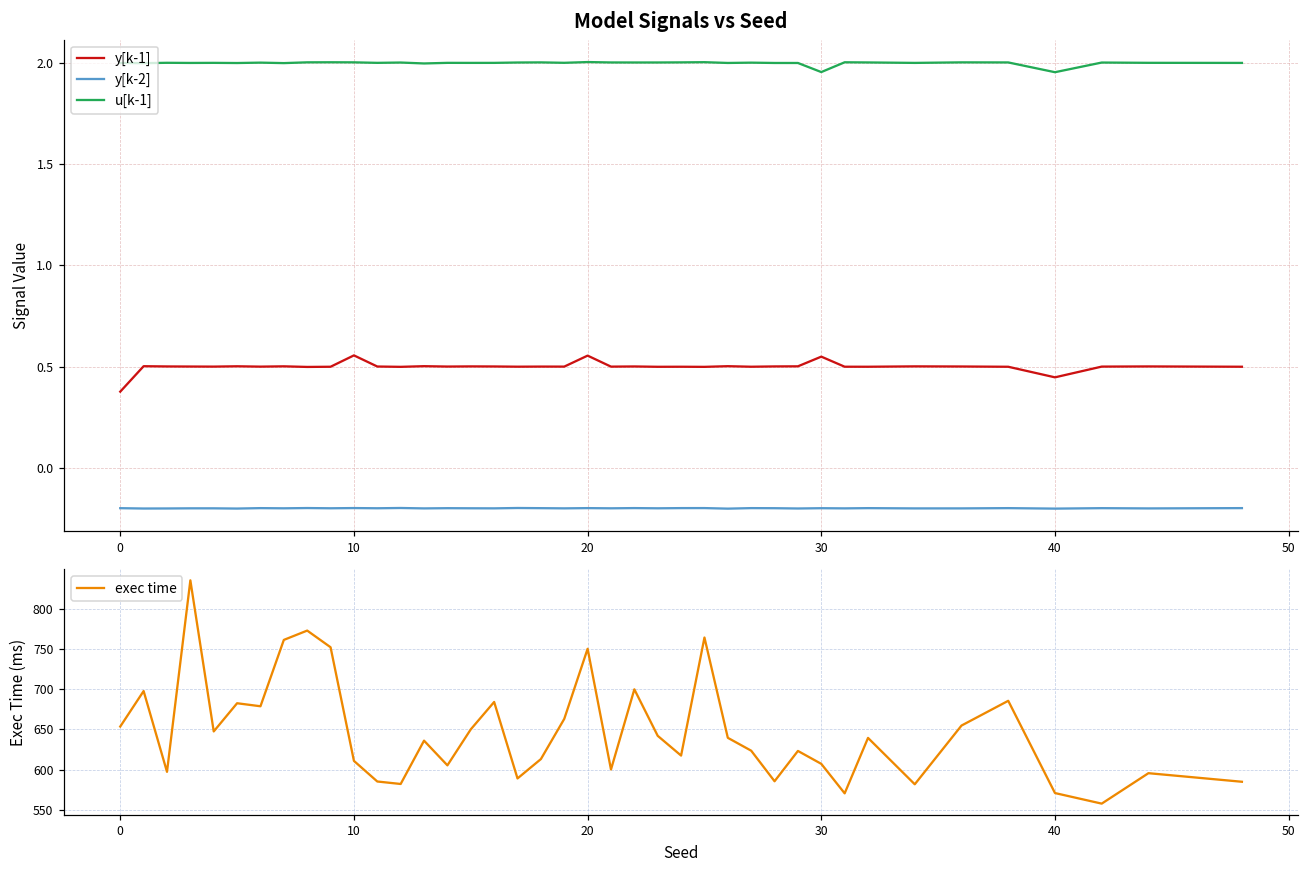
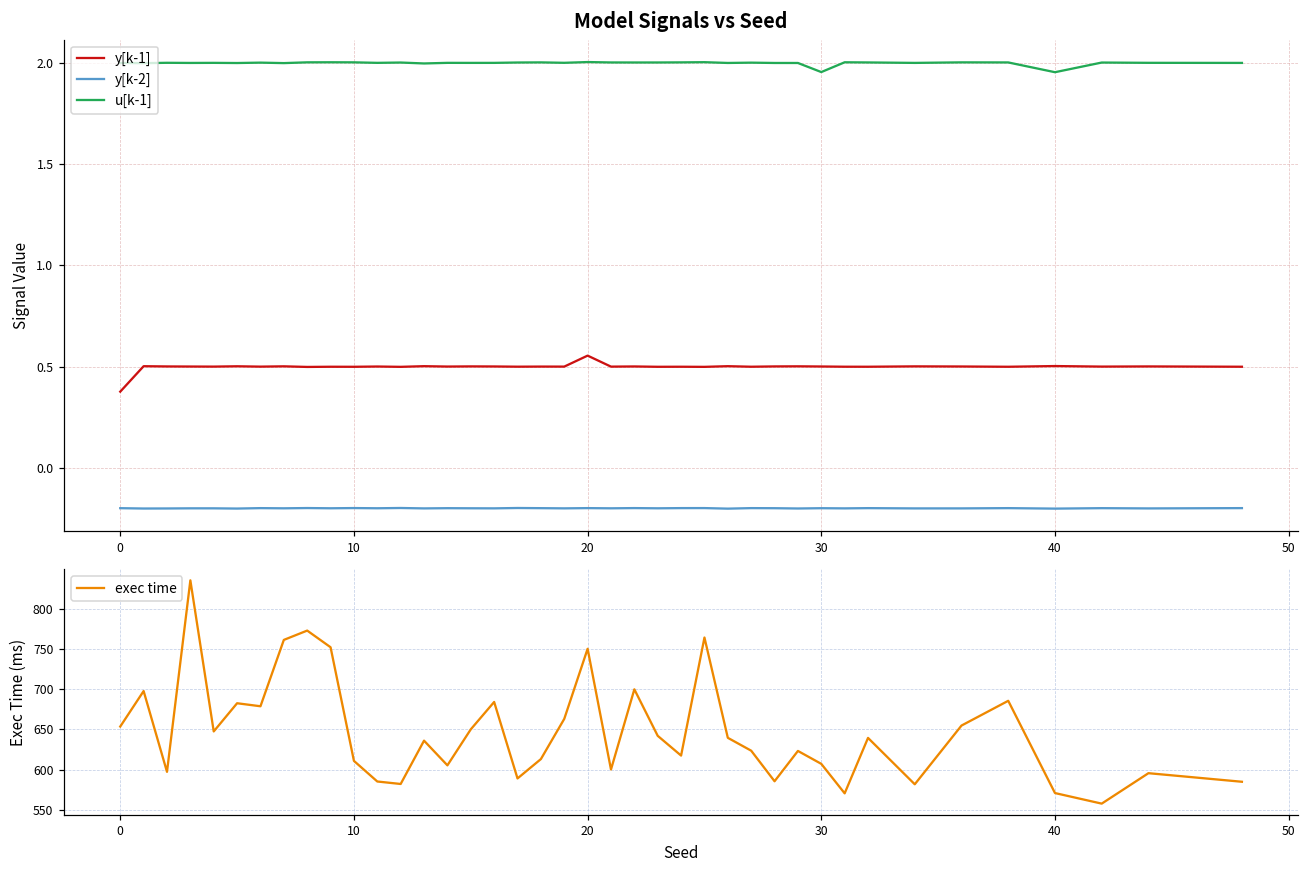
Model Signals vs Seed, y[k-1], 10: 0.56 -> 0.50
Model Signals vs Seed, y[k-1], 30: 0.55 -> 0.50
Model Signals vs Seed, y[k-1], 40: 0.45 -> 0.50
